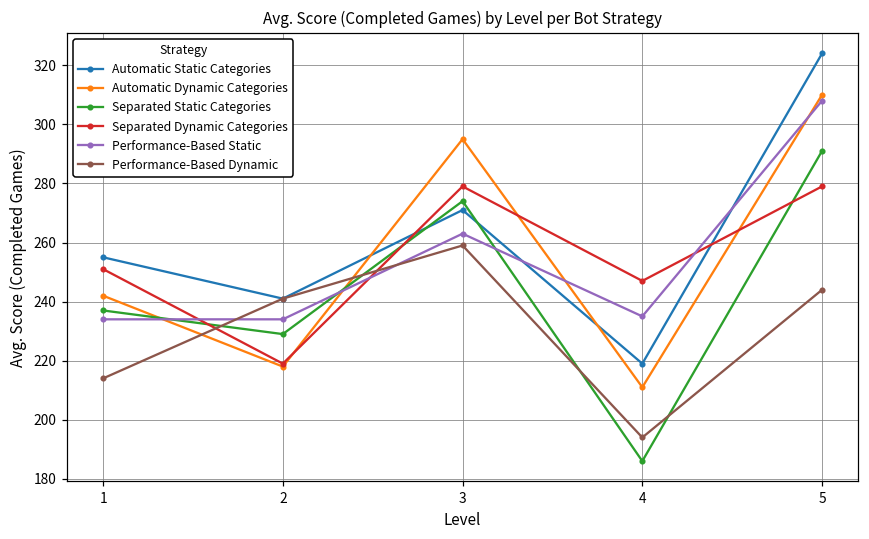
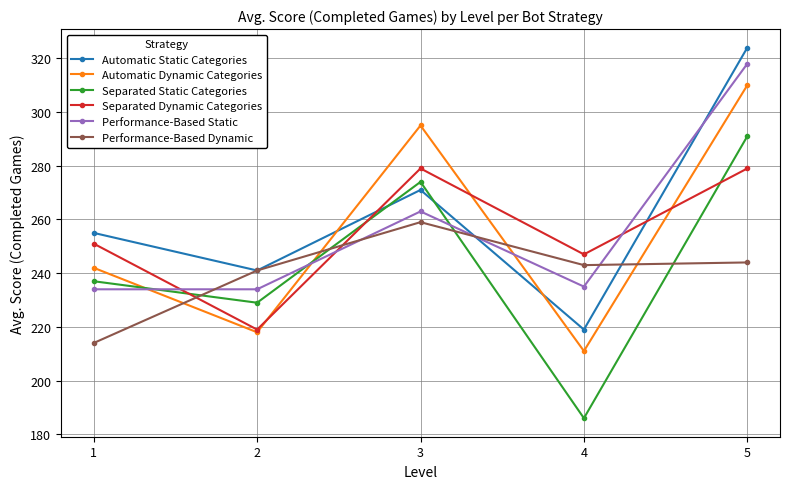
Performance-Based Dynamic, 4: 194 -> 243
Performance-Based Static, 5: 308 -> 318
